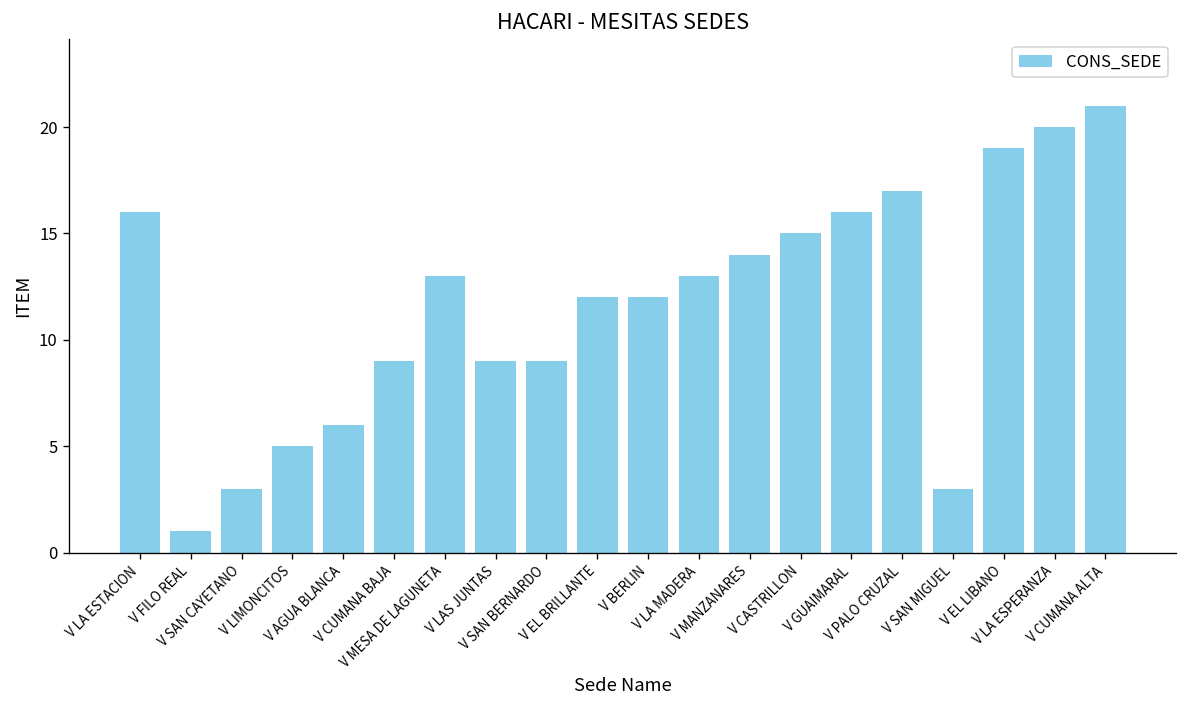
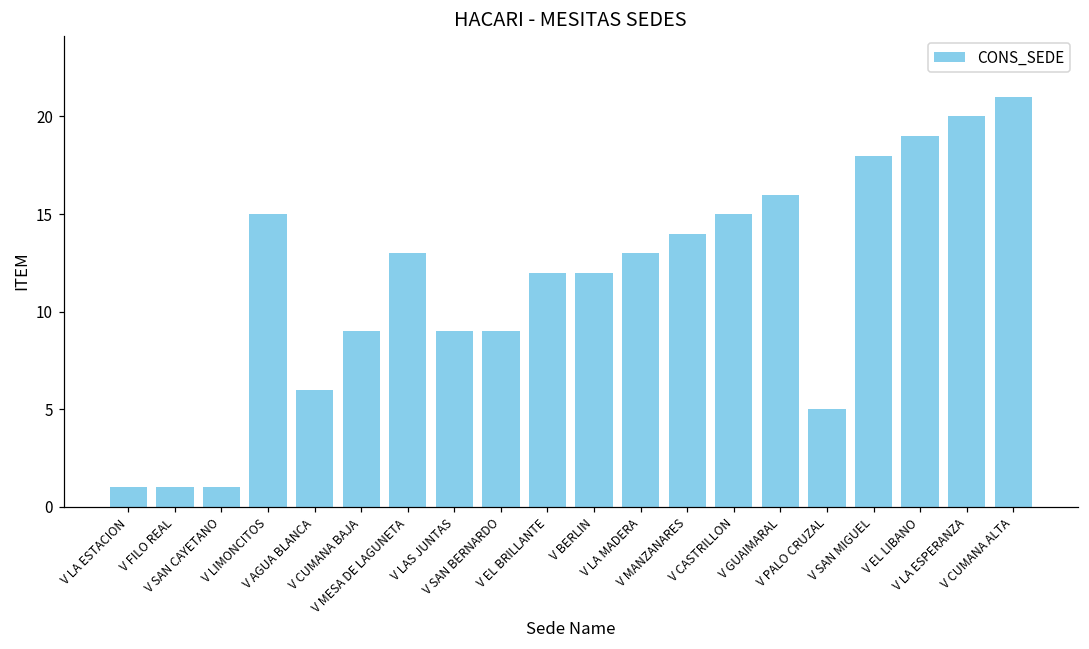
V LA ESTACION: 16 -> 1
V SAN CAYETANO: 3 -> 1
V LIMONCITOS: 5 -> 15
V PALO CRUZAL: 17 -> 5
V SAN MIGUEL: 3 -> 18
